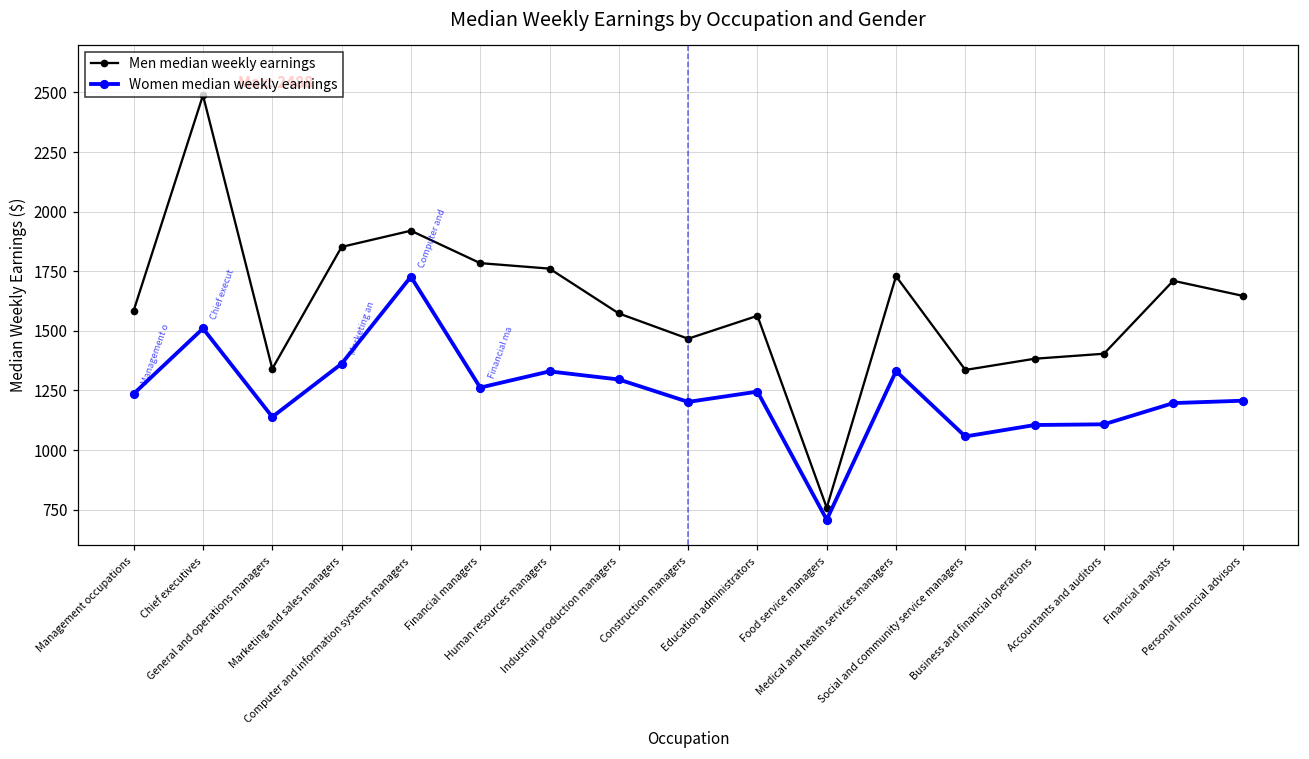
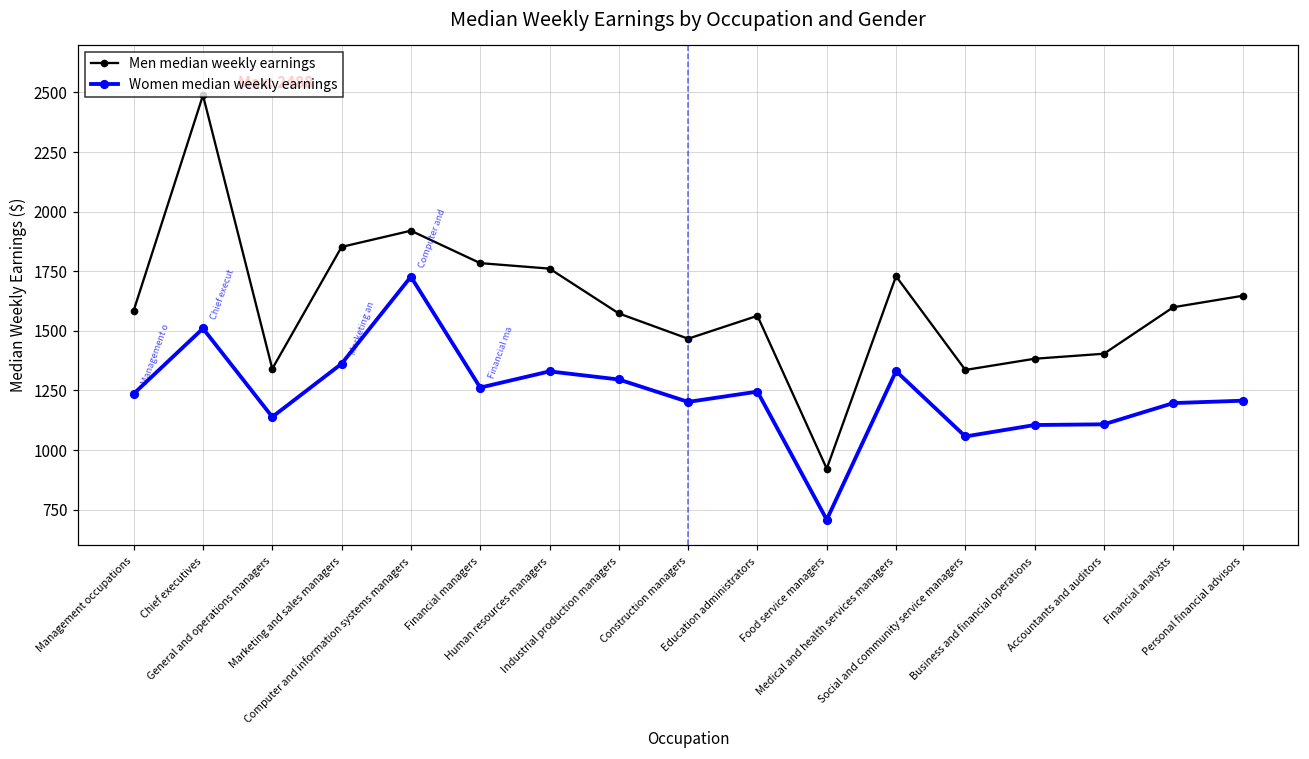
Men median weekly earnings, Food service managers: 760 -> 920
Men median weekly earnings, Financial analysts: 1710 -> 1600
